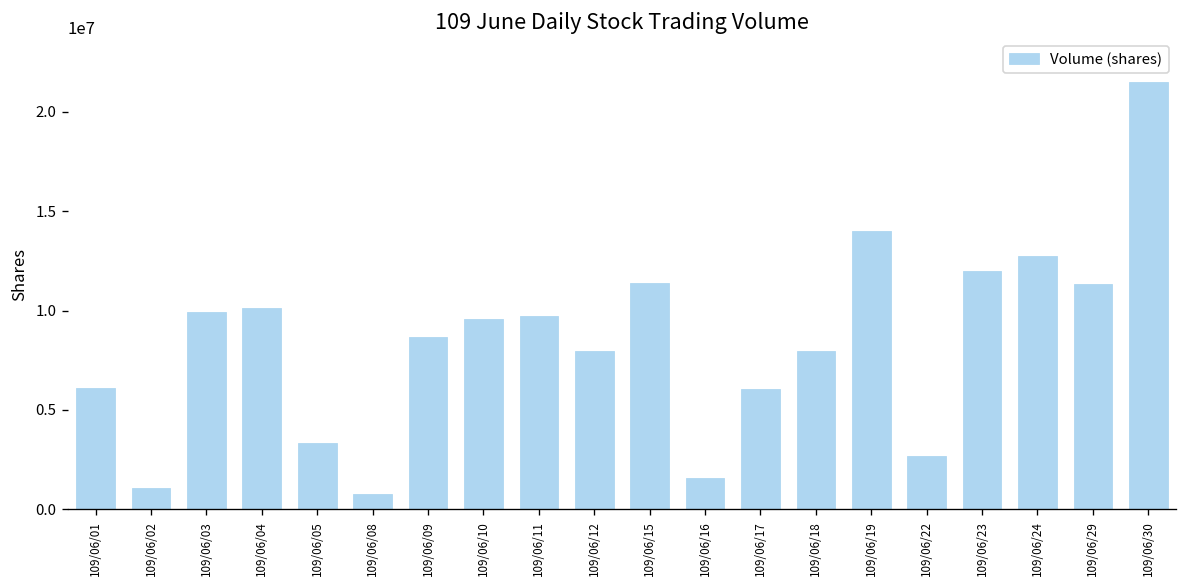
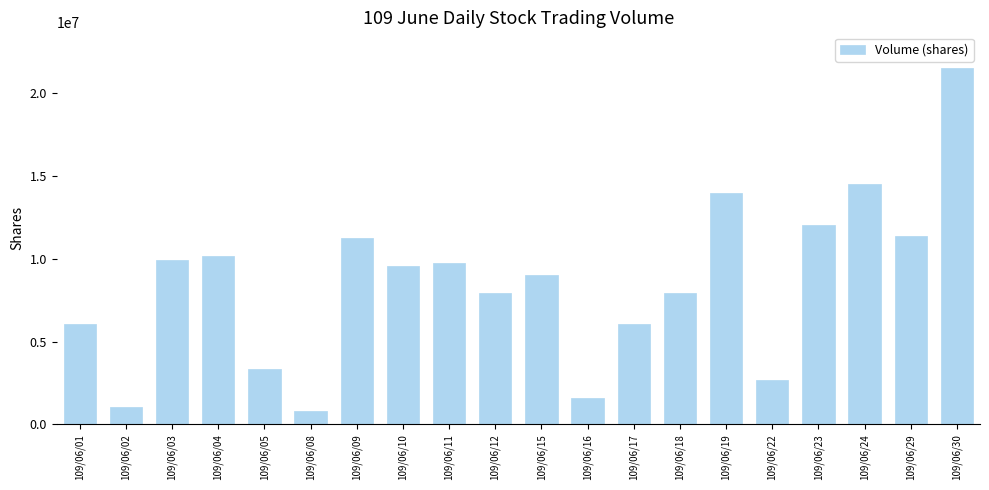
109/06/09: 8700000 -> 11300000
109/06/15: 11400000 -> 9000000
109/06/24: 12800000 -> 14500000
